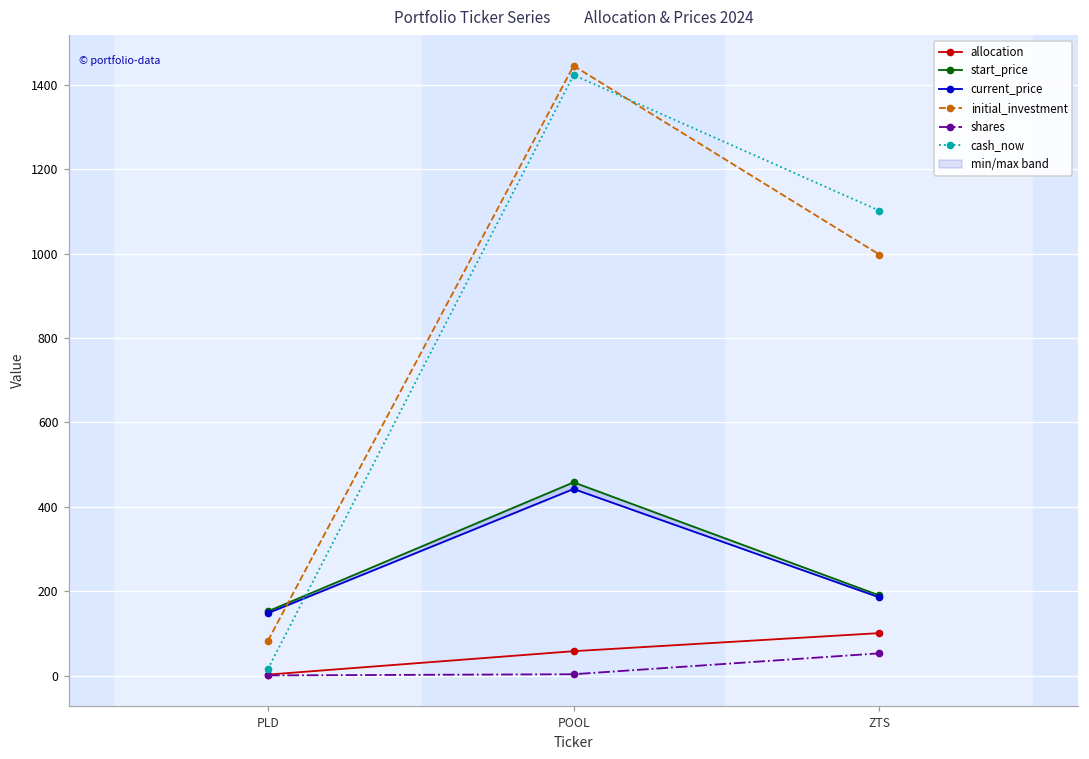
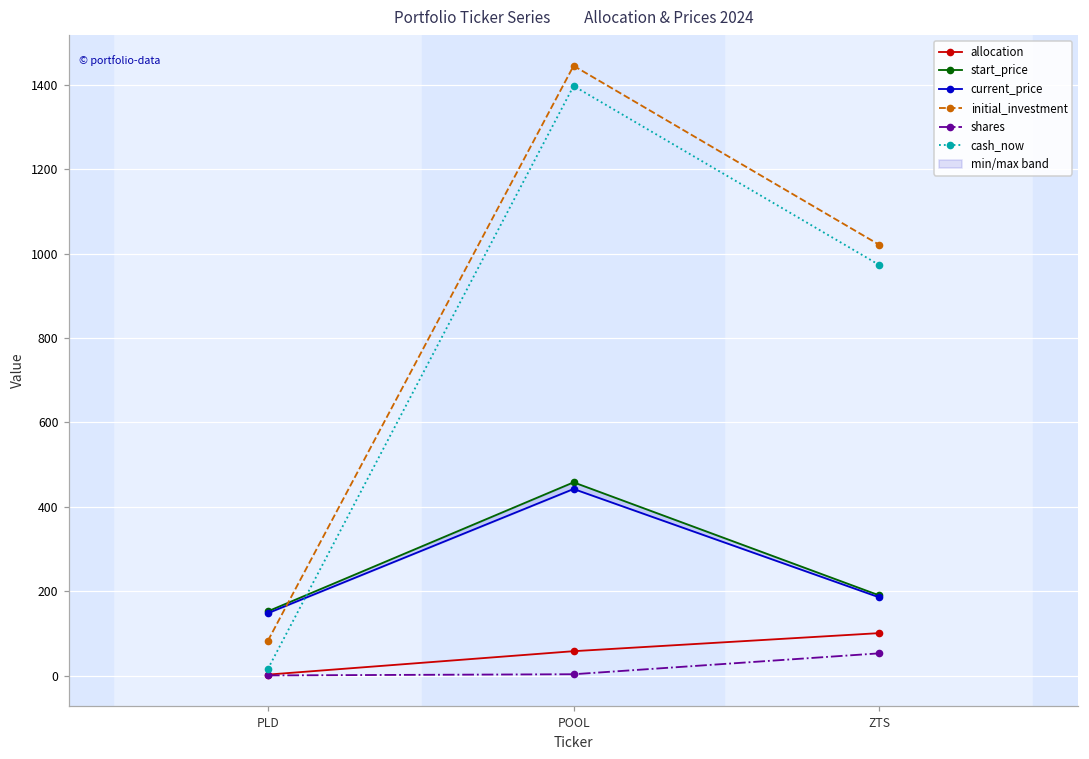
cash_now, POOL: 1420 -> 1400
initial_investment, ZTS: 1000 -> 1020
cash_now, ZTS: 1100 -> 970
